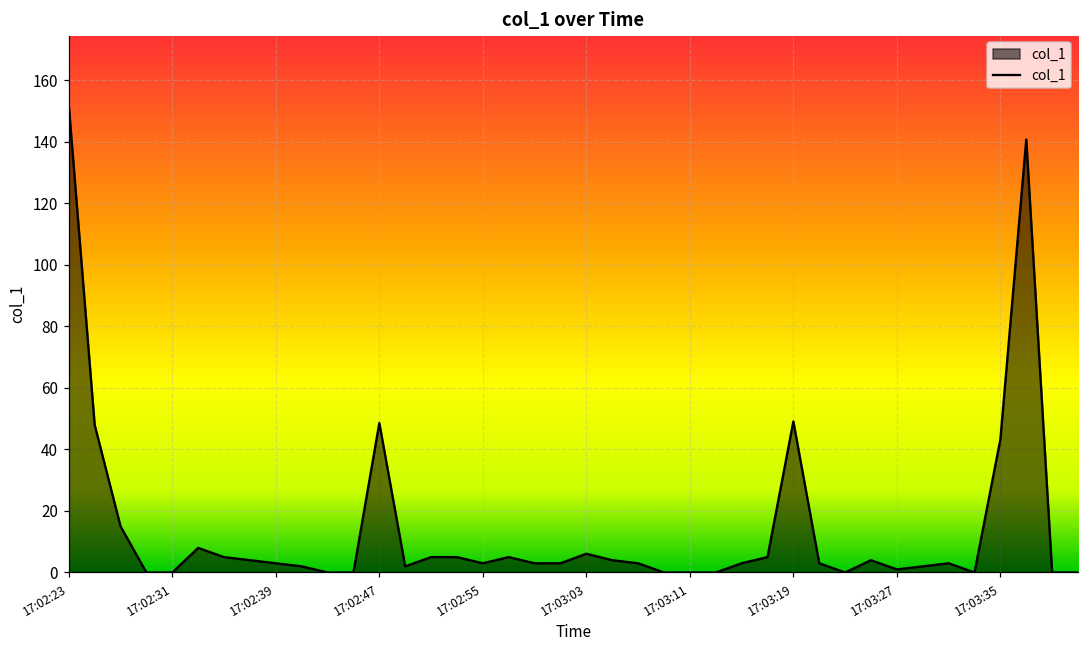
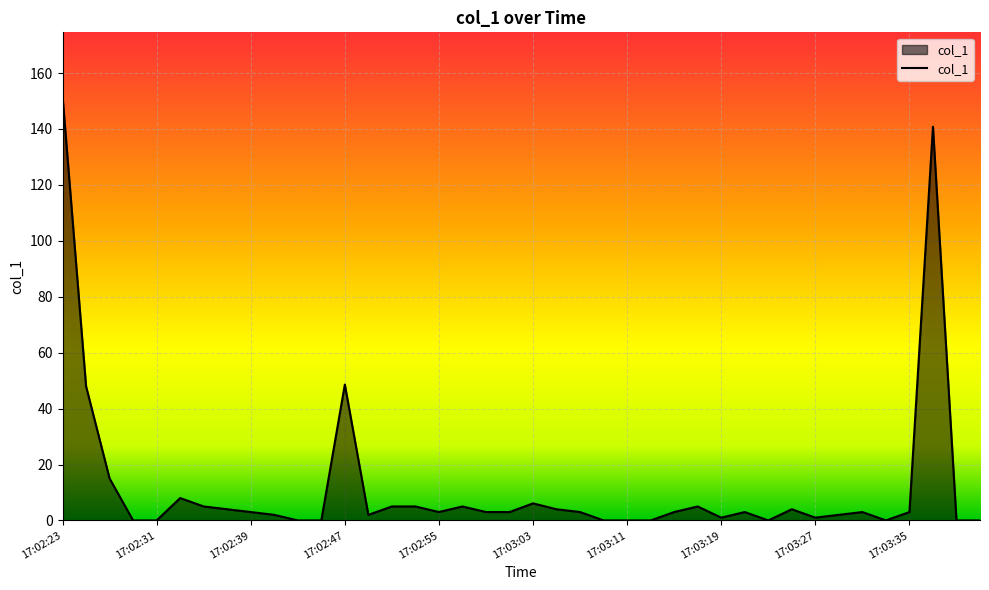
17:03:19: 49 -> 1
17:03:35: 43 -> 3
